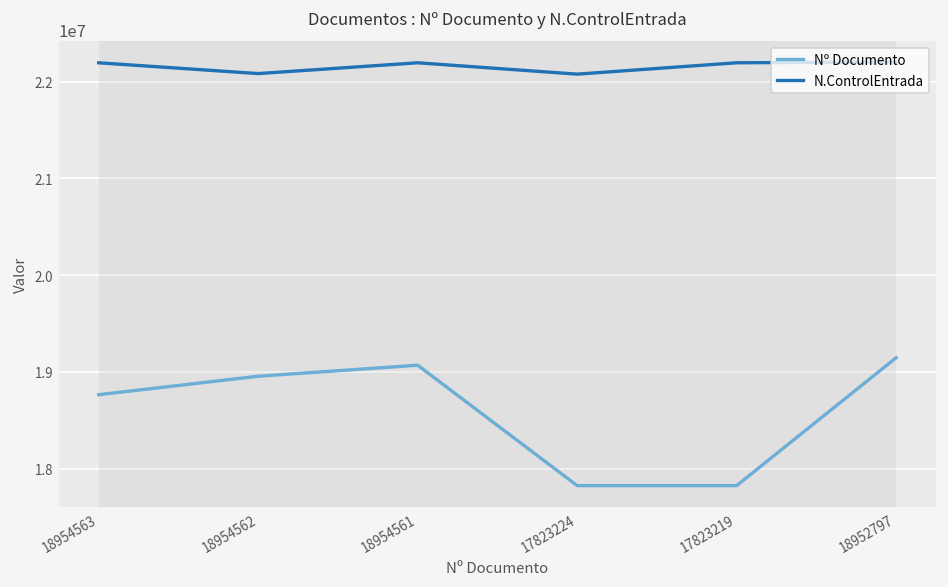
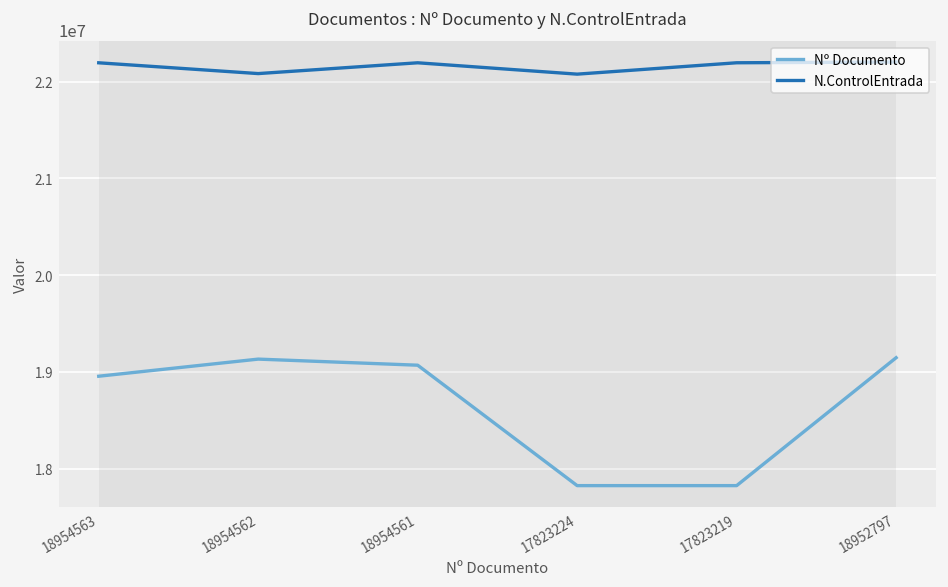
Nº Documento, 18954563: 18800000 -> 19000000
Nº Documento, 18954562: 19000000 -> 19100000
